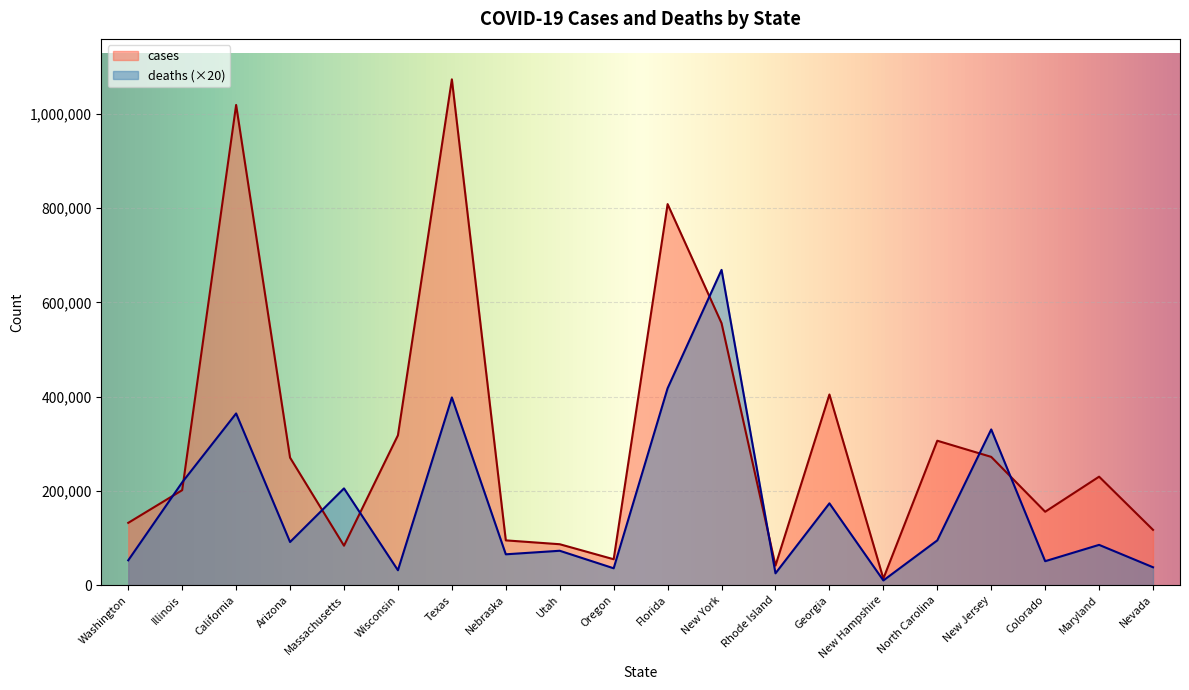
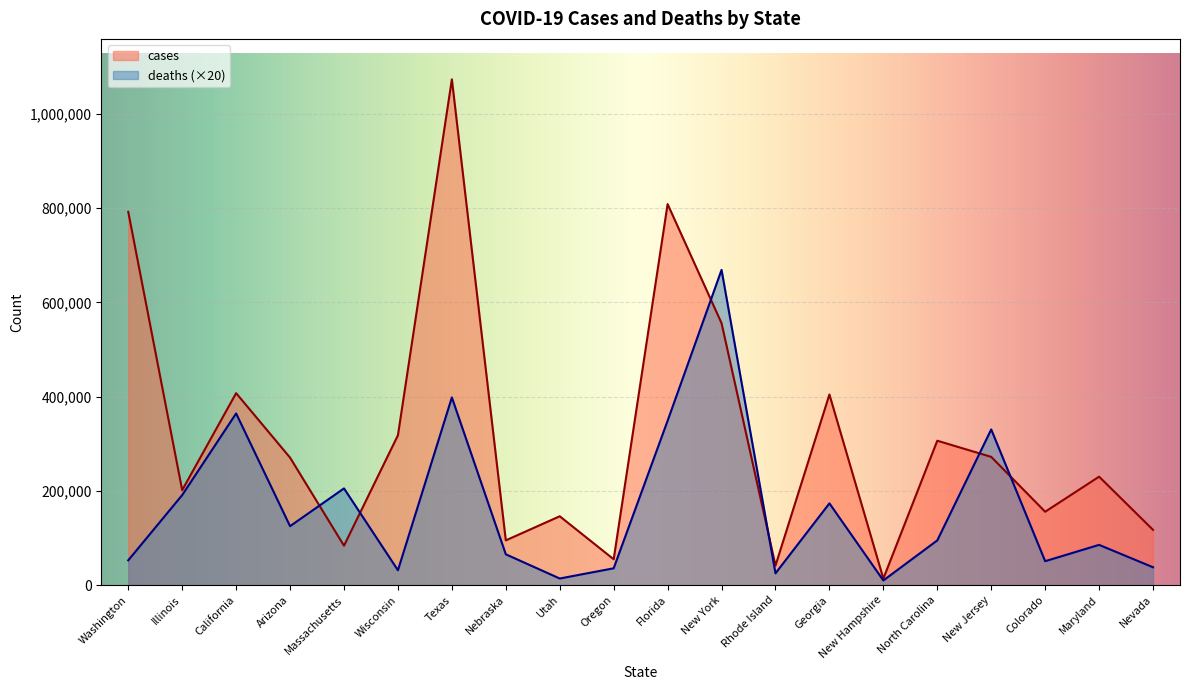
cases, Washington: 130,000 -> 790,000
deaths (×20), Illinois: 220,000 -> 190,000
cases, California: 1,020,000 -> 410,000
deaths (×20), Arizona: 90,000 -> 130,000
cases, Utah: 90,000 -> 150,000
deaths (×20), Utah: 70,000 -> 10,000
deaths (×20), Florida: 420,000 -> 350,000
